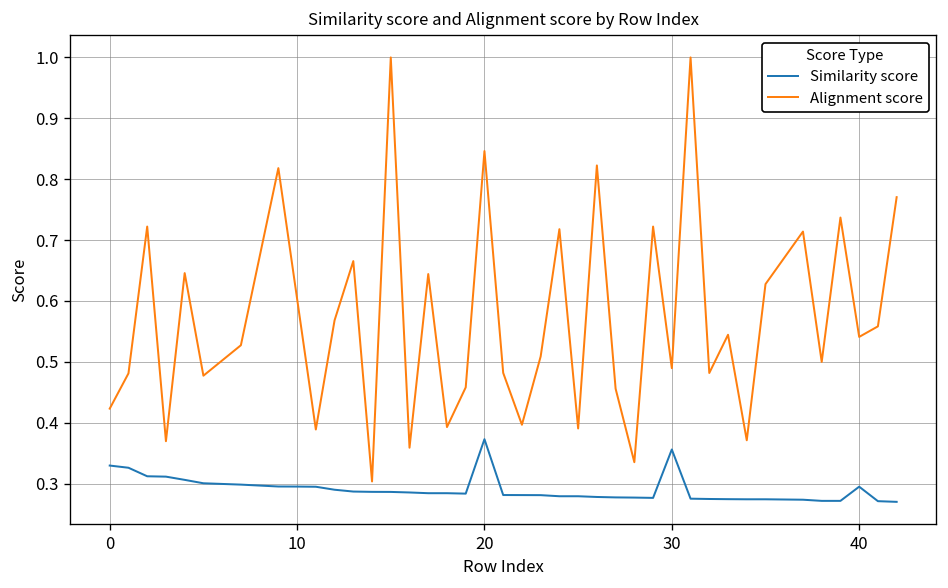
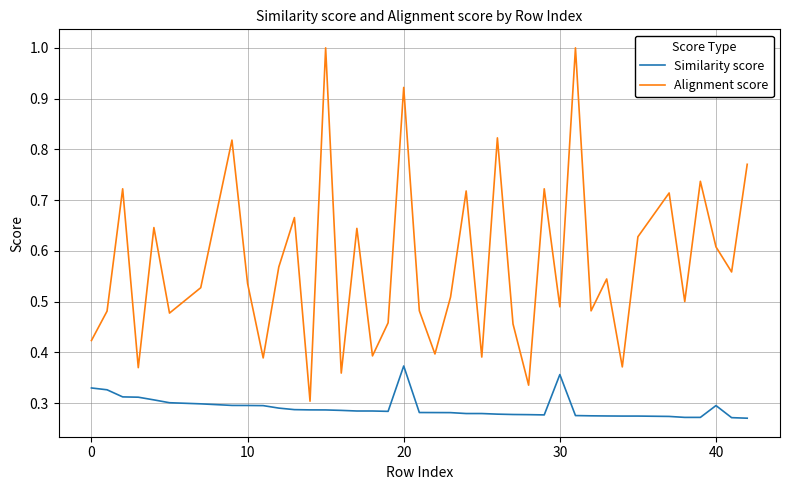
Alignment score, 10: 0.60 -> 0.54
Alignment score, 20: 0.85 -> 0.92
Alignment score, 40: 0.54 -> 0.61
